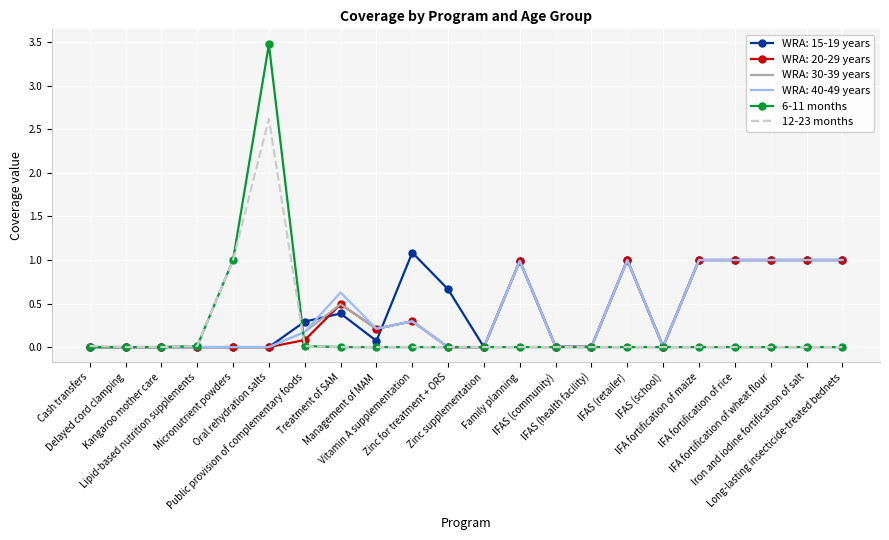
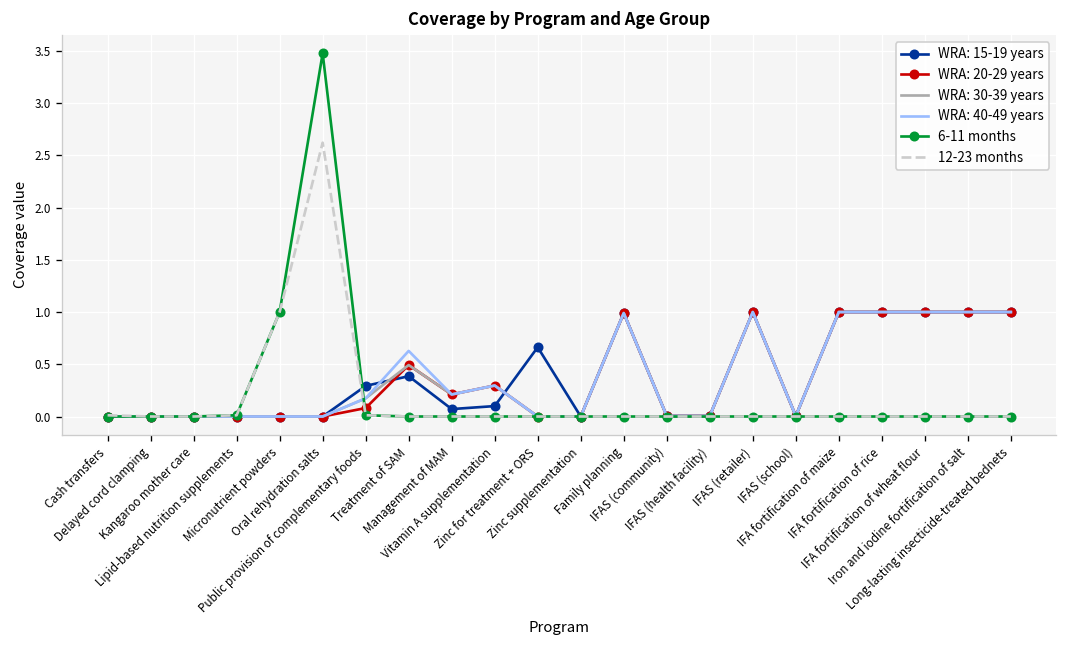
WRA: 15-19 years, Vitamin A supplementation: 1.1 -> 0.1
